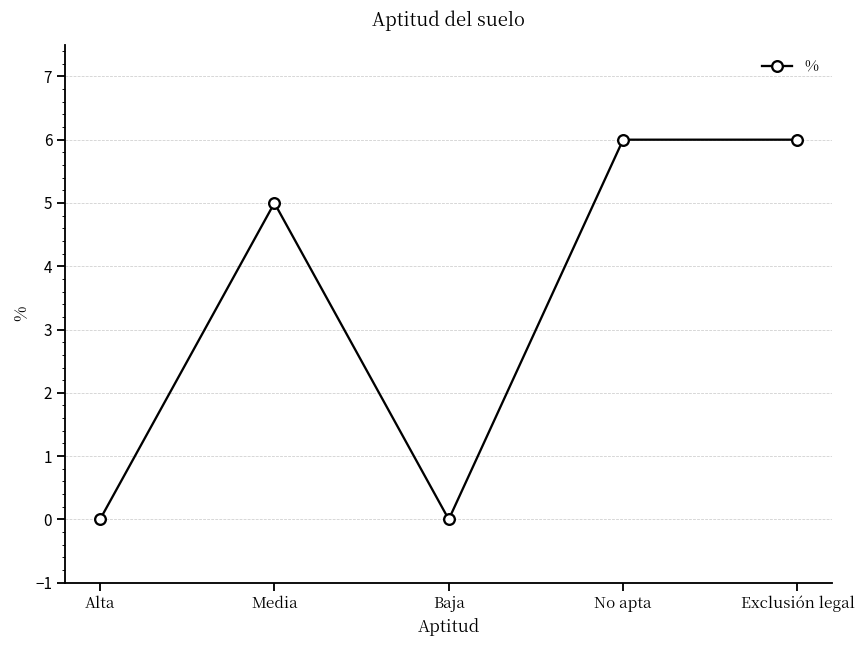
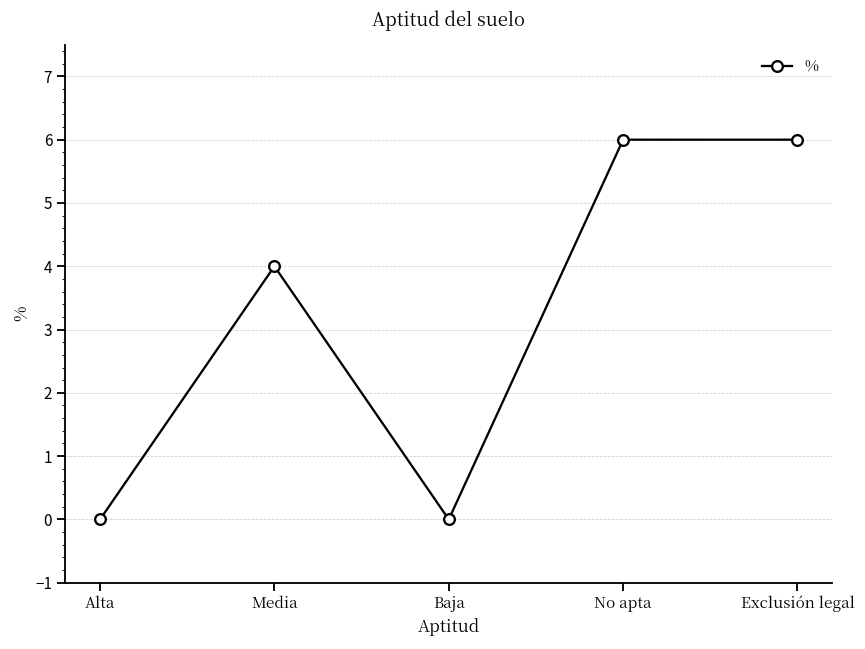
Media: 5 -> 4
